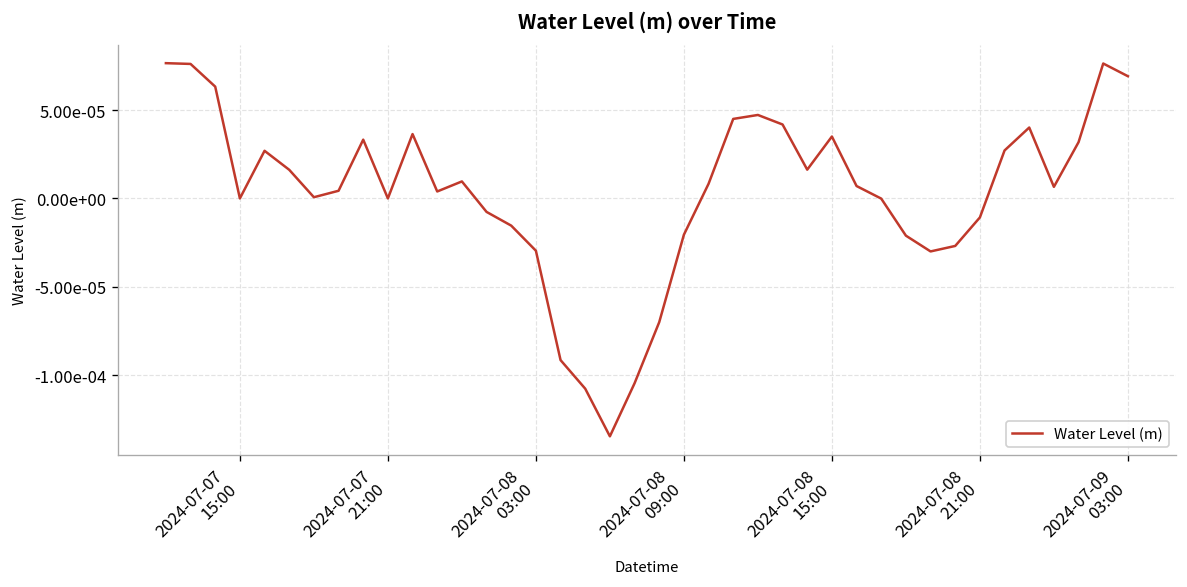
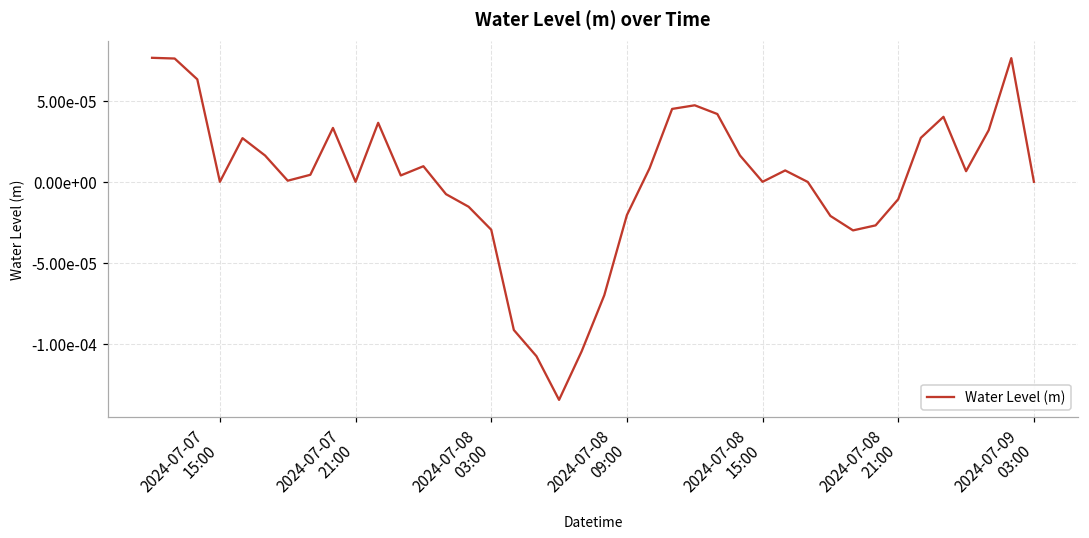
2024-07-08 15:00: 0.00004 -> 0.00000
2024-07-09 03:00: 0.0001 -> 0.0000
